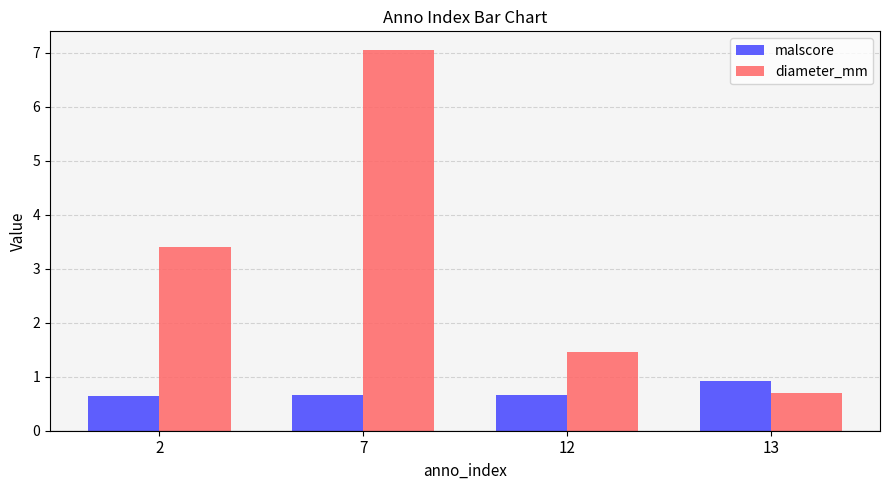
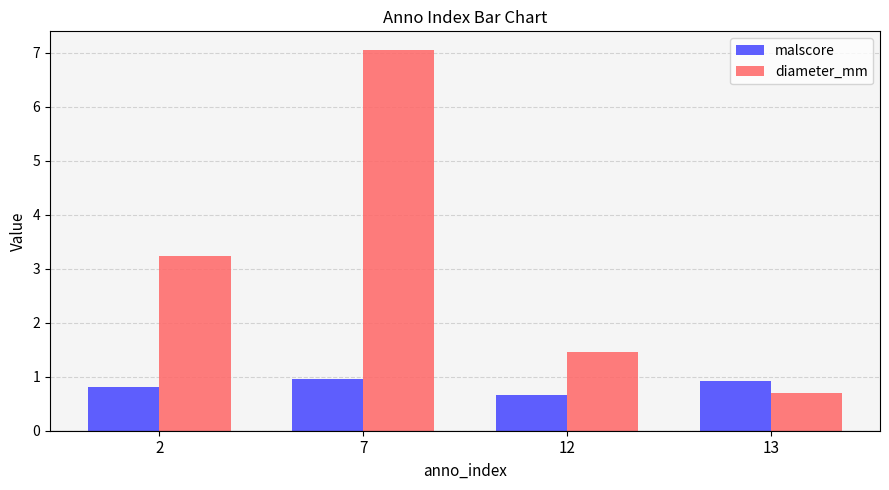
malscore, 2: 0.6 -> 0.8
diameter_mm, 2: 3.4 -> 3.2
malscore, 7: 0.7 -> 1.0
